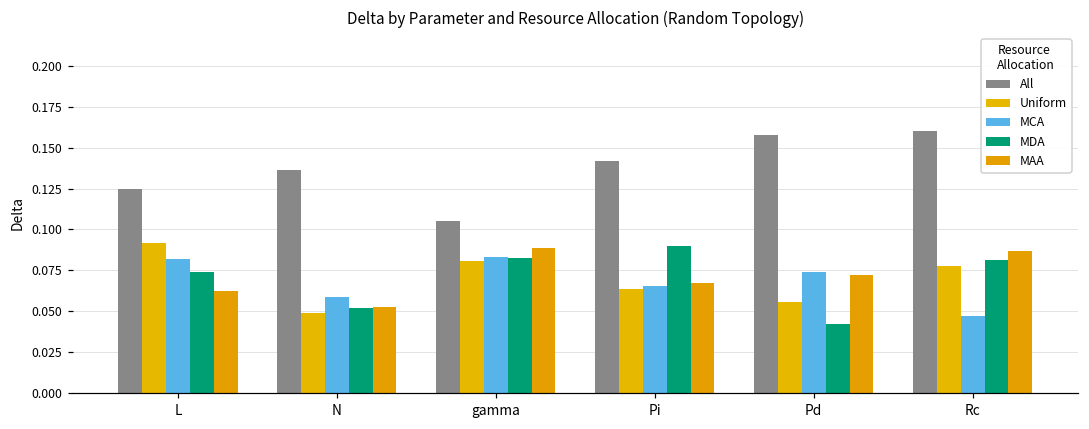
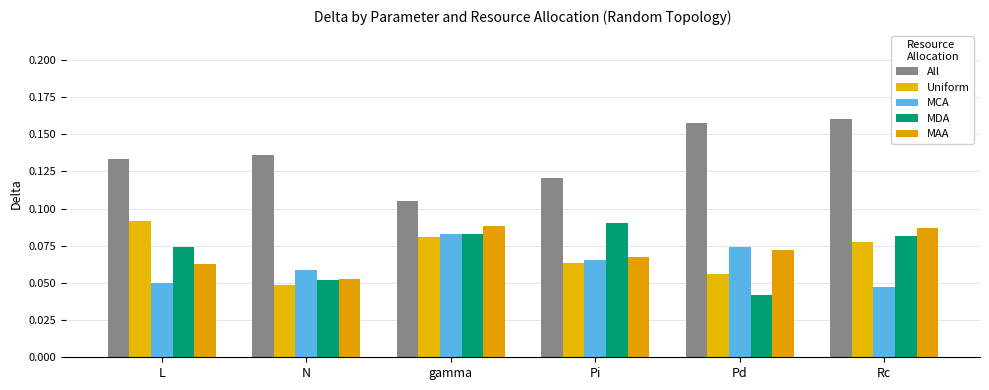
All, L: 0.125 -> 0.133
MCA, L: 0.082 -> 0.050
All, Pi: 0.142 -> 0.121
